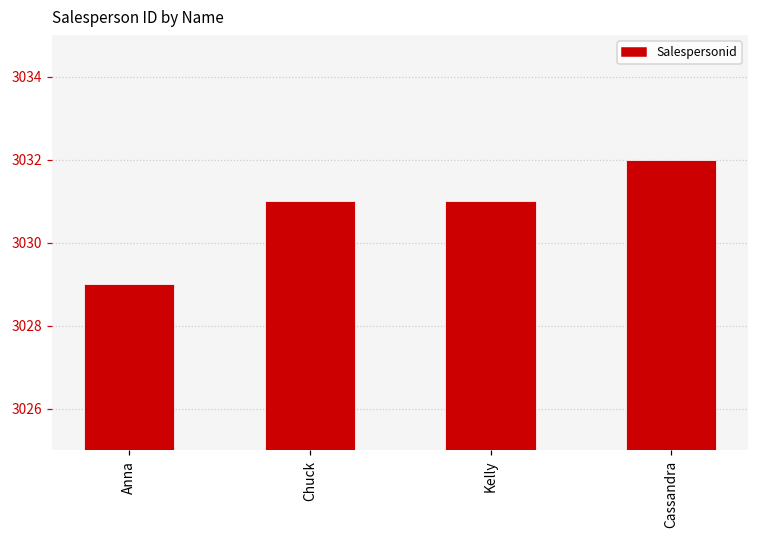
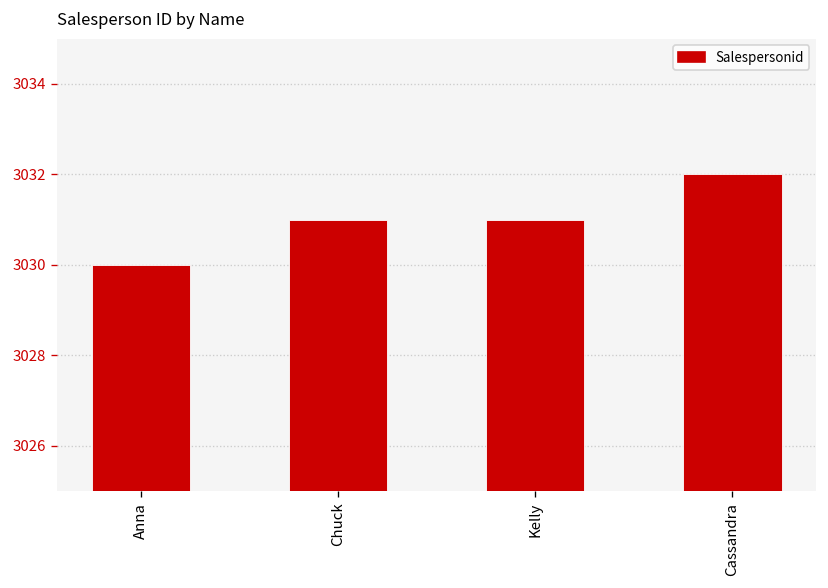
Anna: 3029 -> 3030
